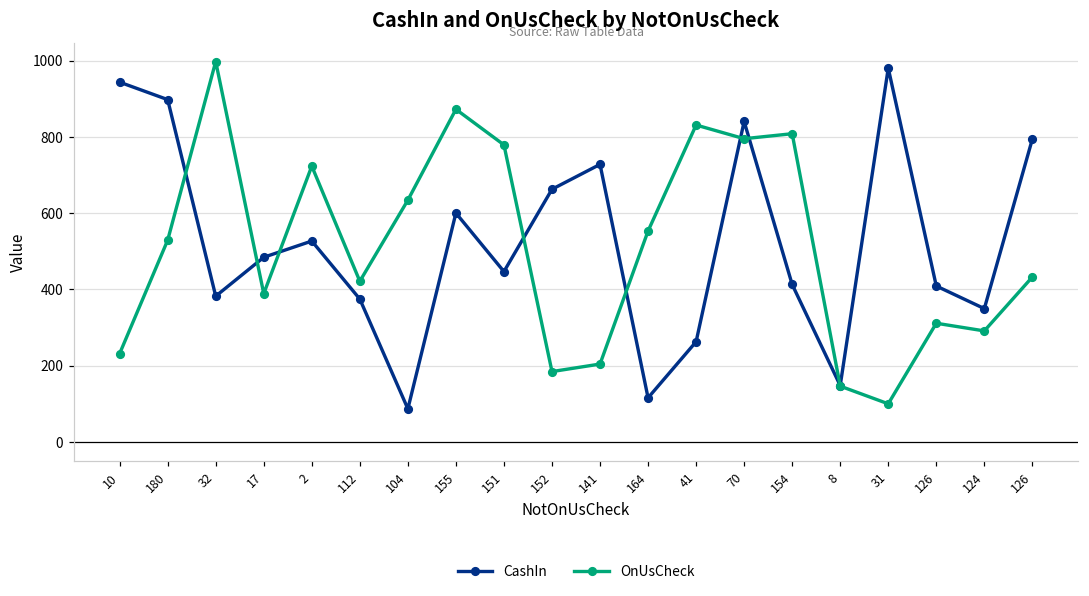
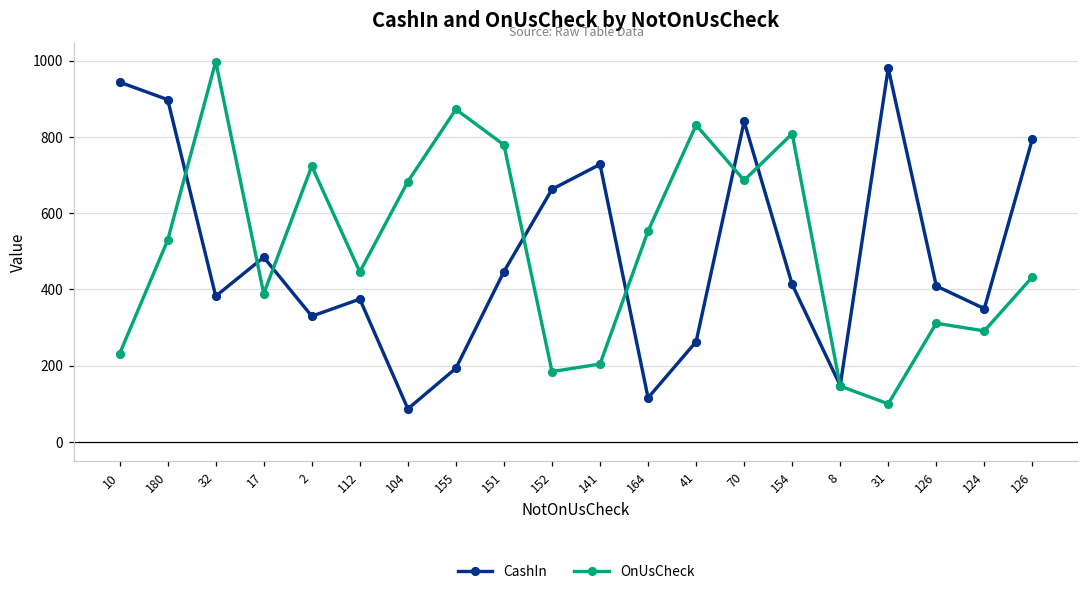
CashIn, 2: 530 -> 330
OnUsCheck, 112: 420 -> 450
OnUsCheck, 104: 630 -> 680
CashIn, 155: 600 -> 190
OnUsCheck, 70: 800 -> 690
